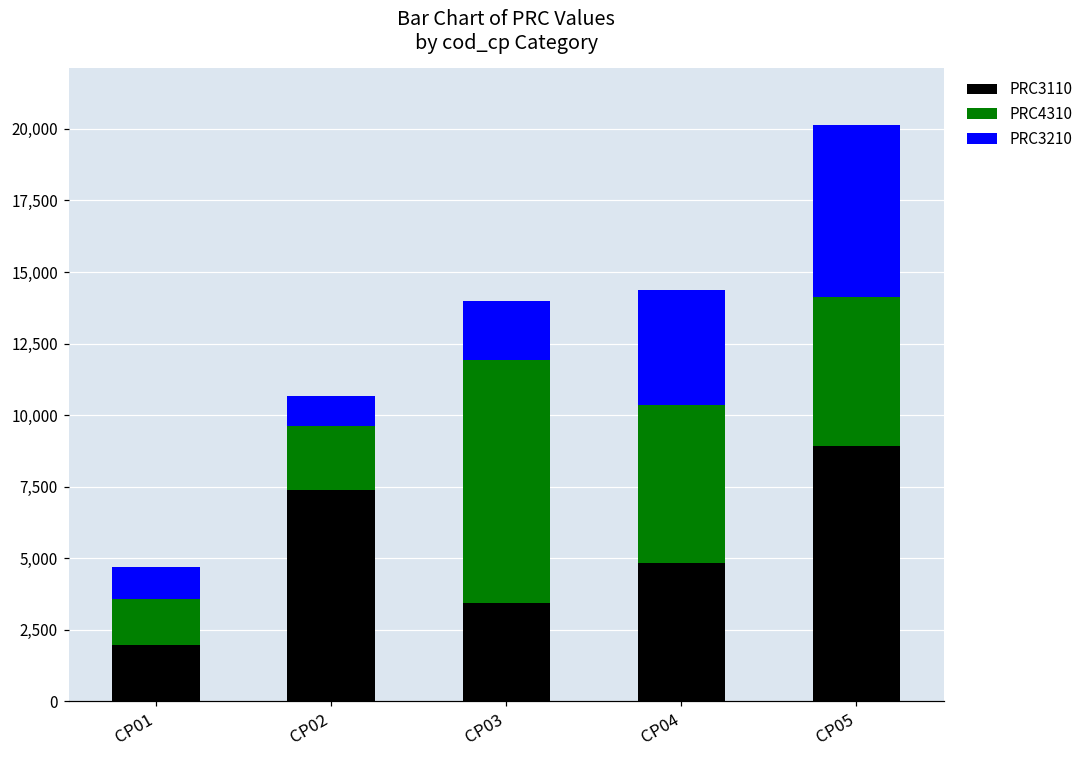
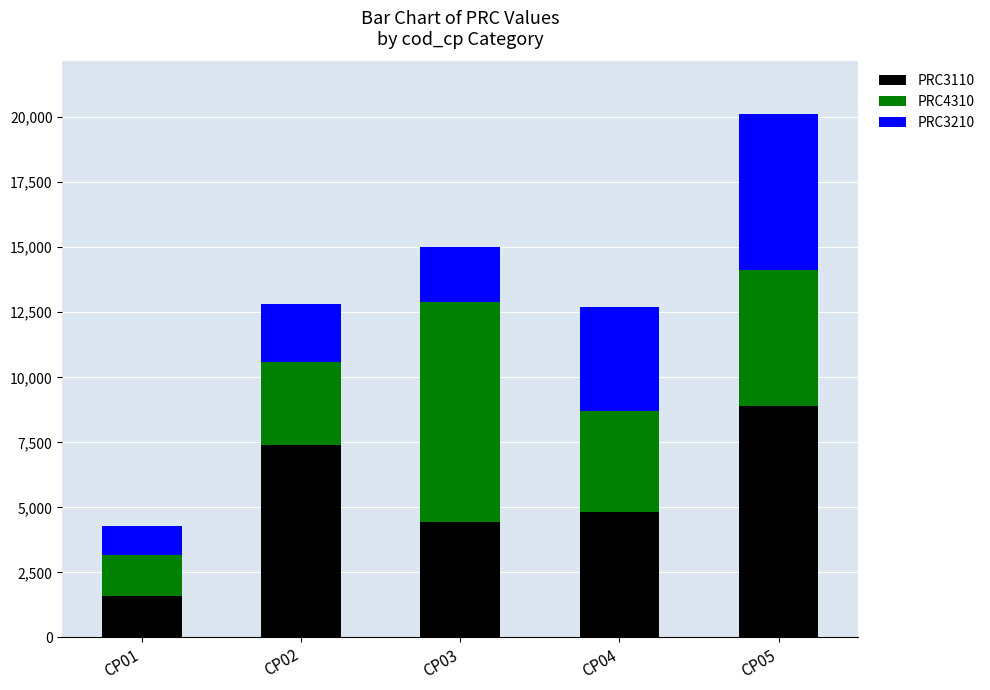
PRC3110, CP01: 2,000 -> 1,600
PRC4310, CP02: 2,200 -> 3,200
PRC3210, CP02: 1,000 -> 2,200
PRC3110, CP03: 3,400 -> 4,400
PRC4310, CP04: 5,500 -> 3,900
